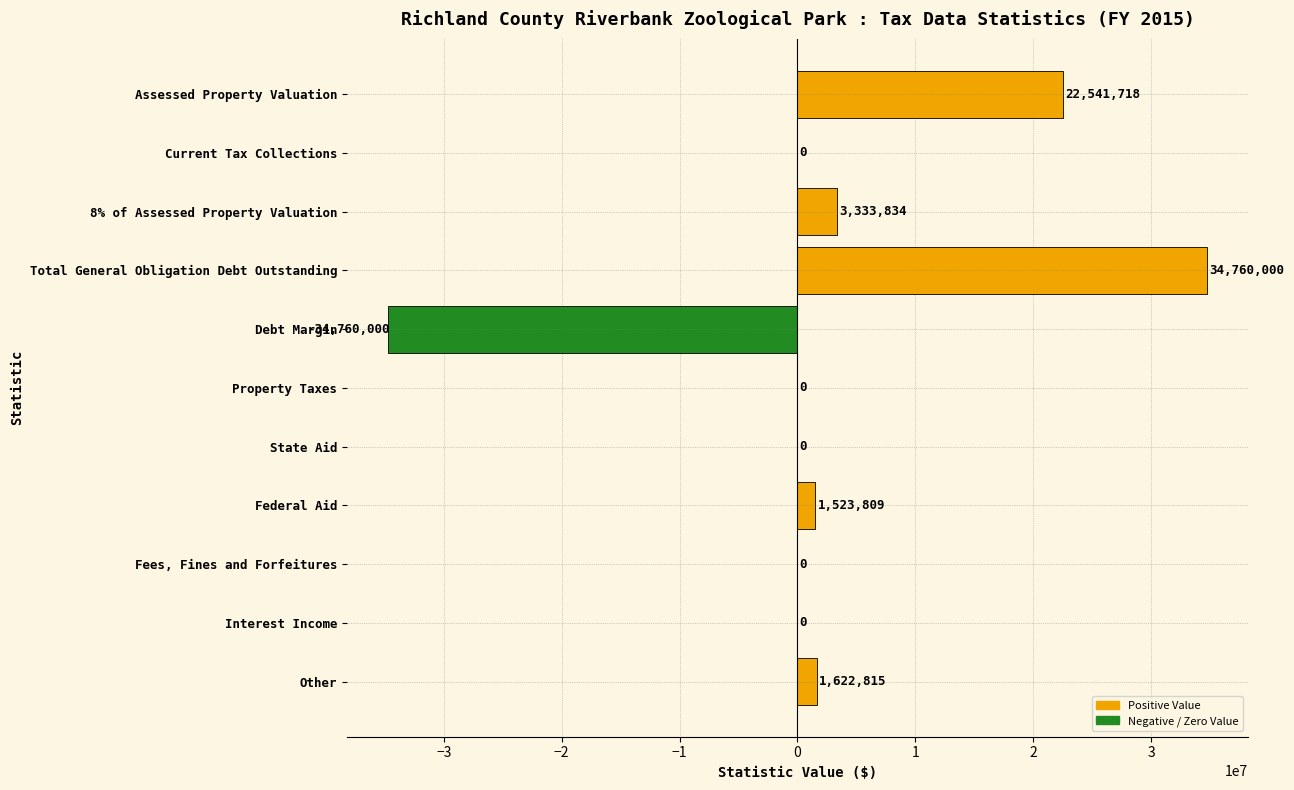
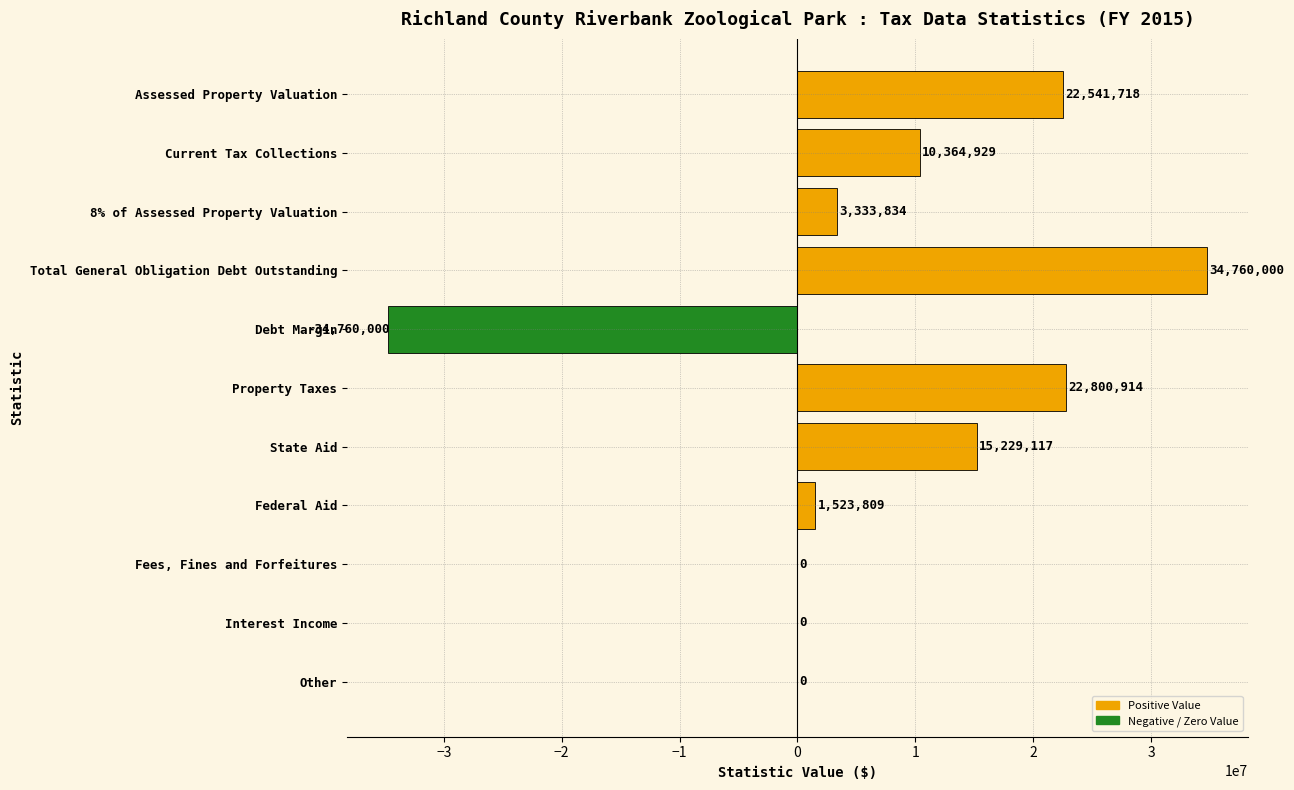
Current Tax Collections: 0 -> 10,364,929
Property Taxes: 0 -> 22,800,914
State Aid: 0 -> 15,229,117
Other: 1,622,815 -> 0
